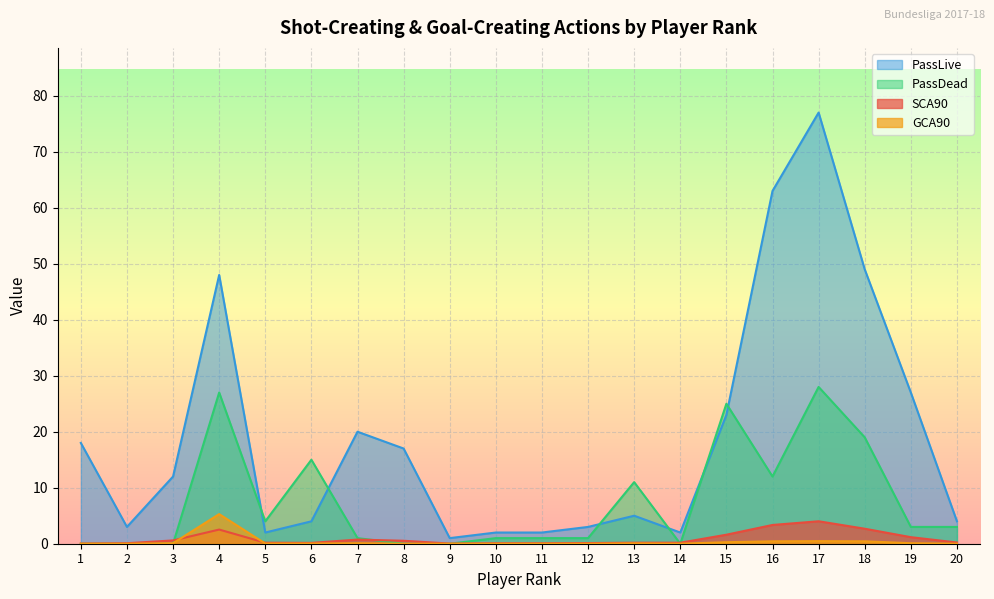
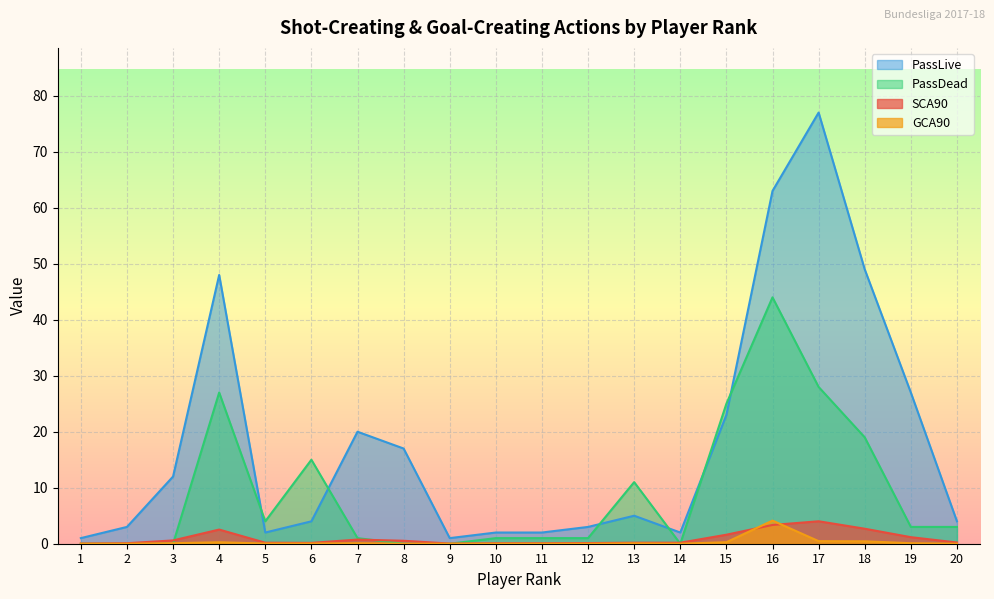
PassLive, 1: 18 -> 1
GCA90, 4: 5 -> 0
PassDead, 16: 12 -> 44
GCA90, 16: 0 -> 4
